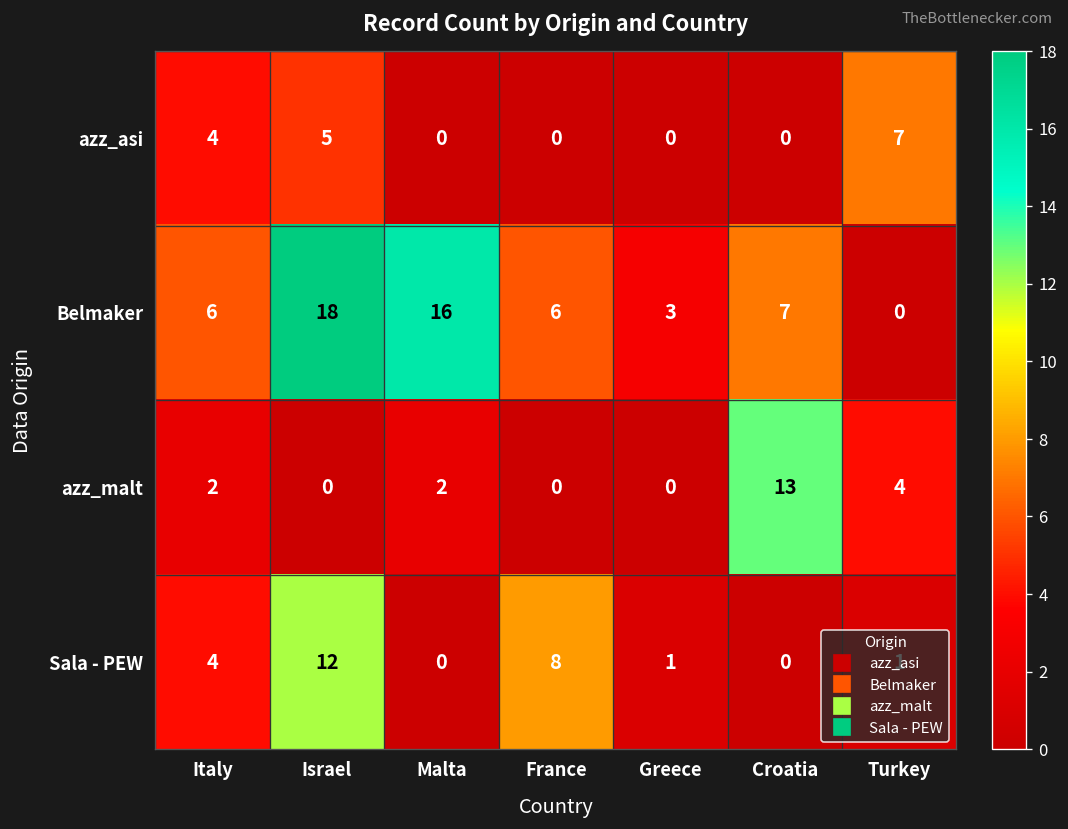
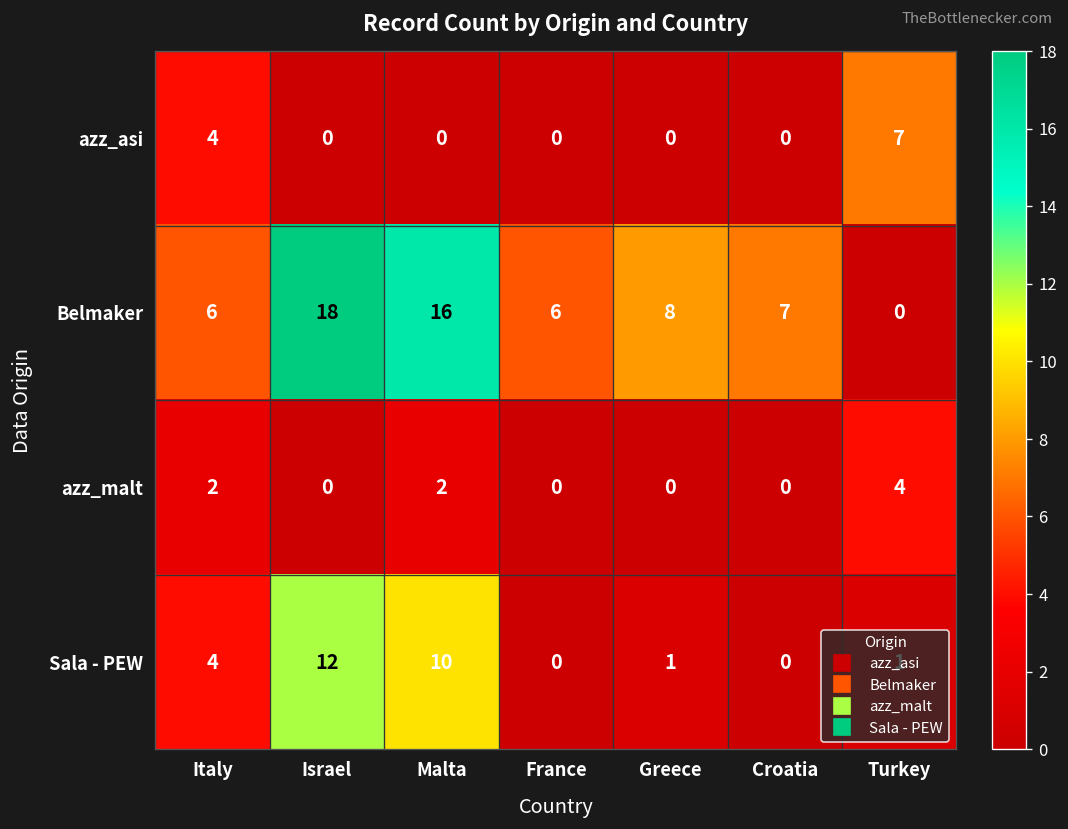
azz_asi, Israel: 5 -> 0
Belmaker, Greece: 3 -> 8
azz_malt, Croatia: 13 -> 0
Sala - PEW, Malta: 0 -> 10
Sala - PEW, France: 8 -> 0
